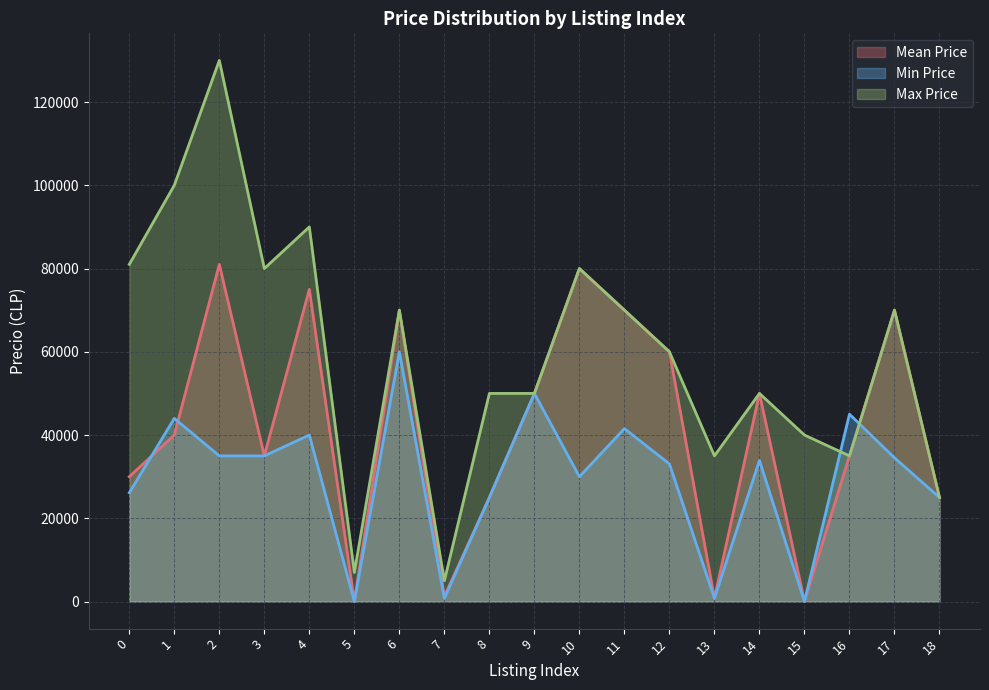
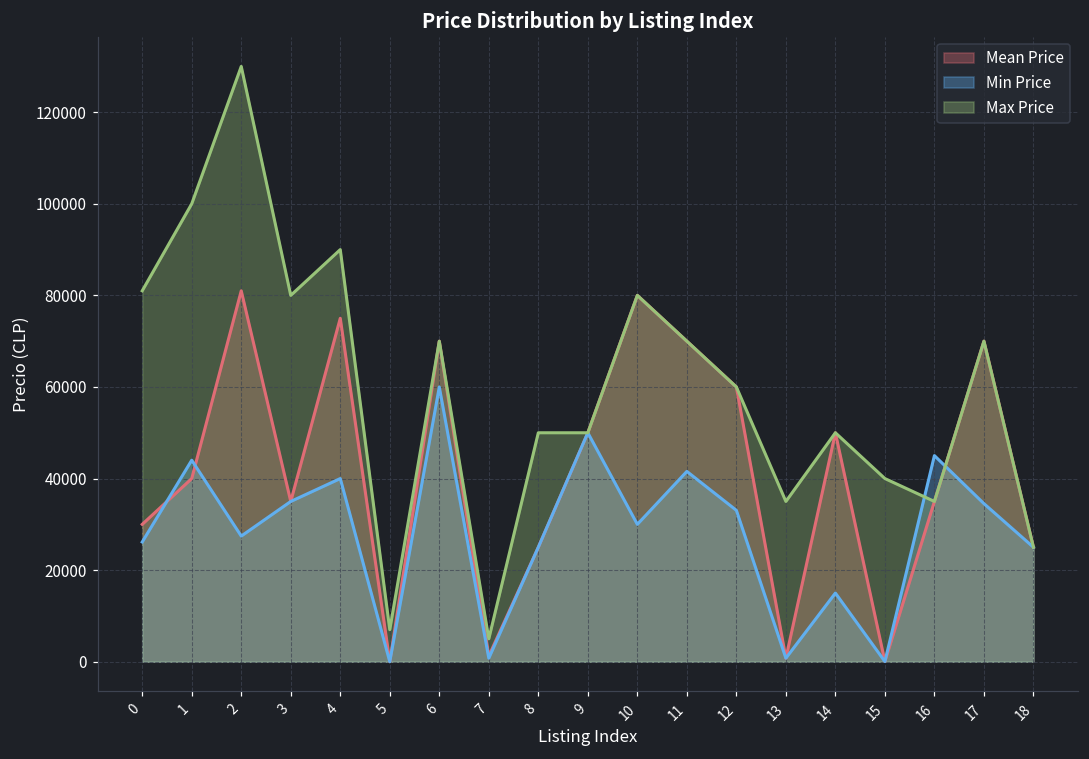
Min Price, 2: 35000 -> 27000
Min Price, 14: 34000 -> 15000
